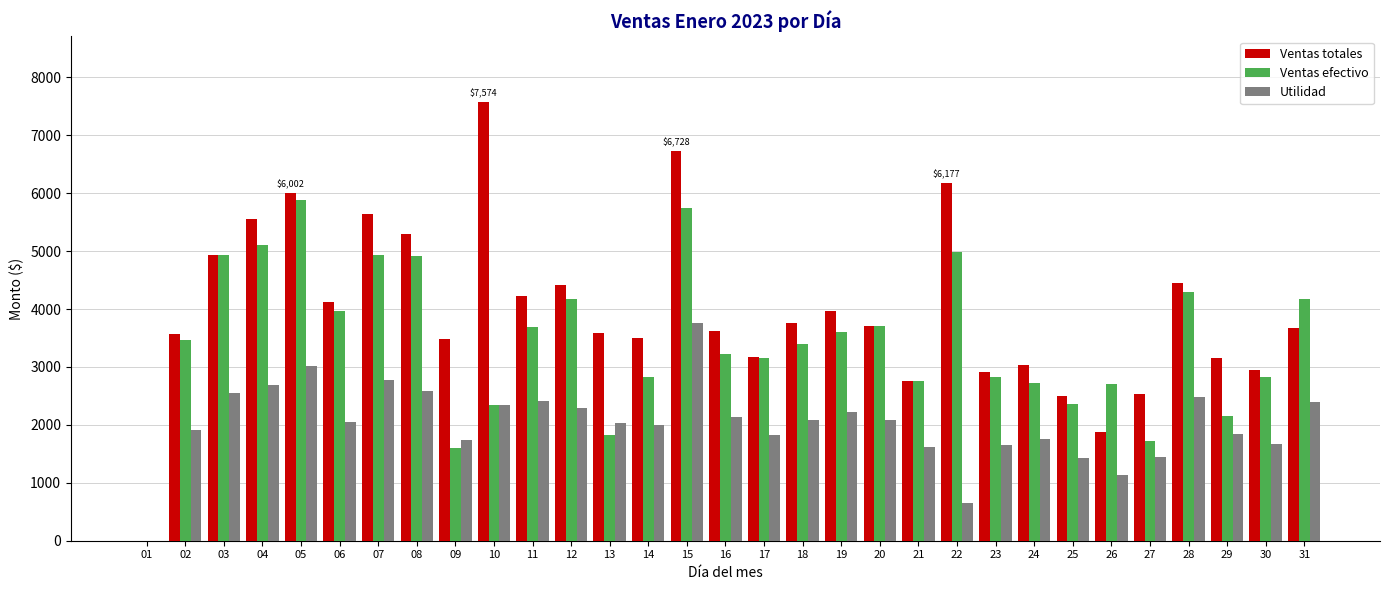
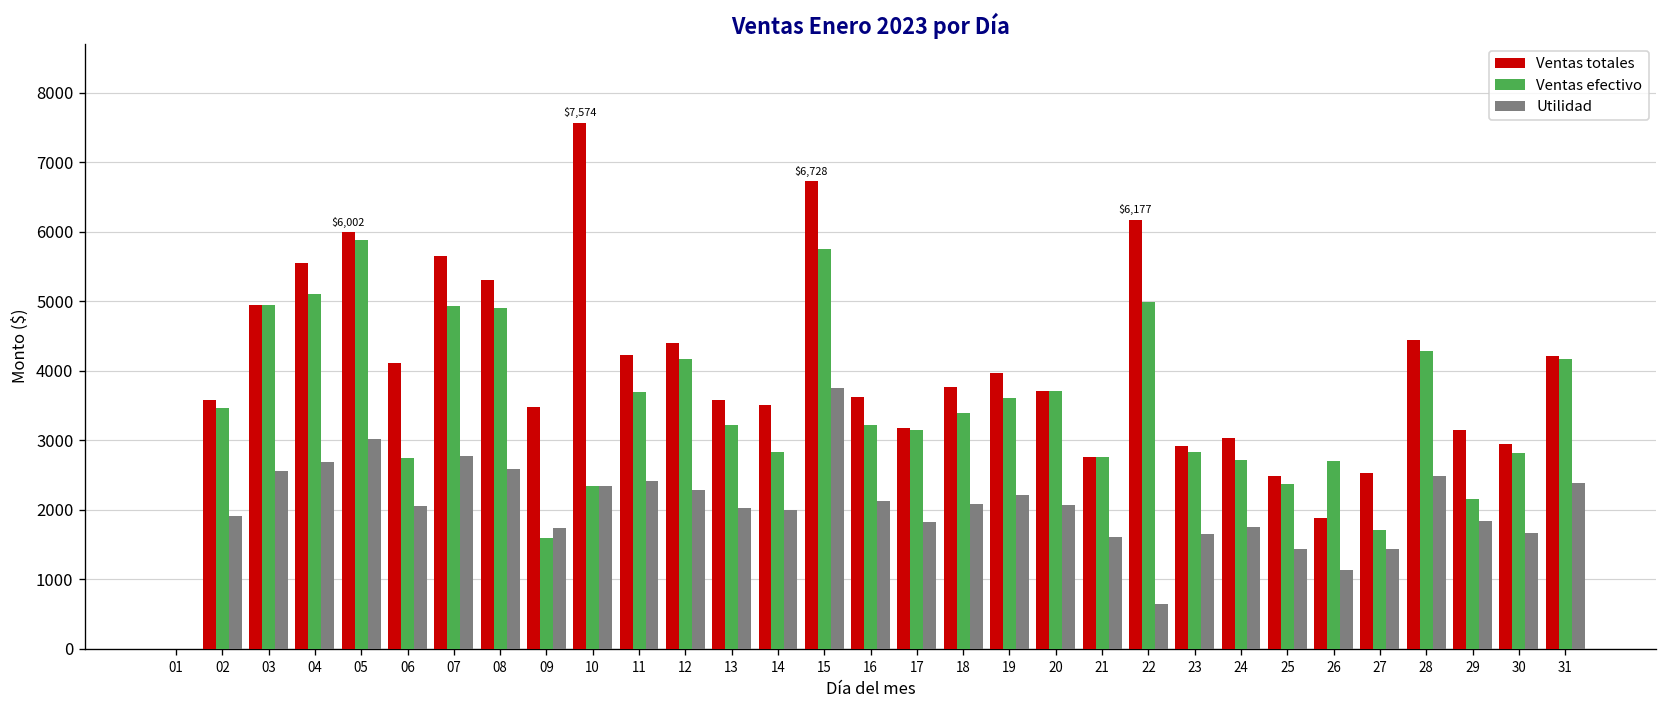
Ventas efectivo, 06: 4000 -> 2700
Ventas efectivo, 13: 1800 -> 3200
Ventas totales, 31: 3700 -> 4200
